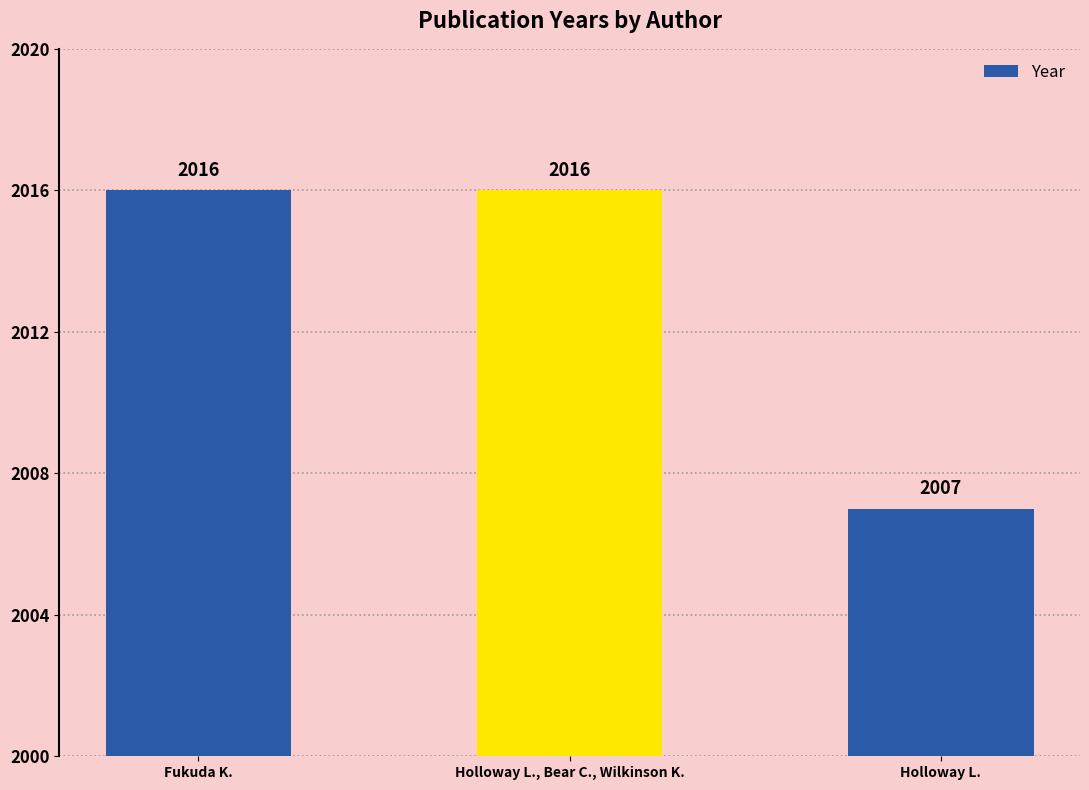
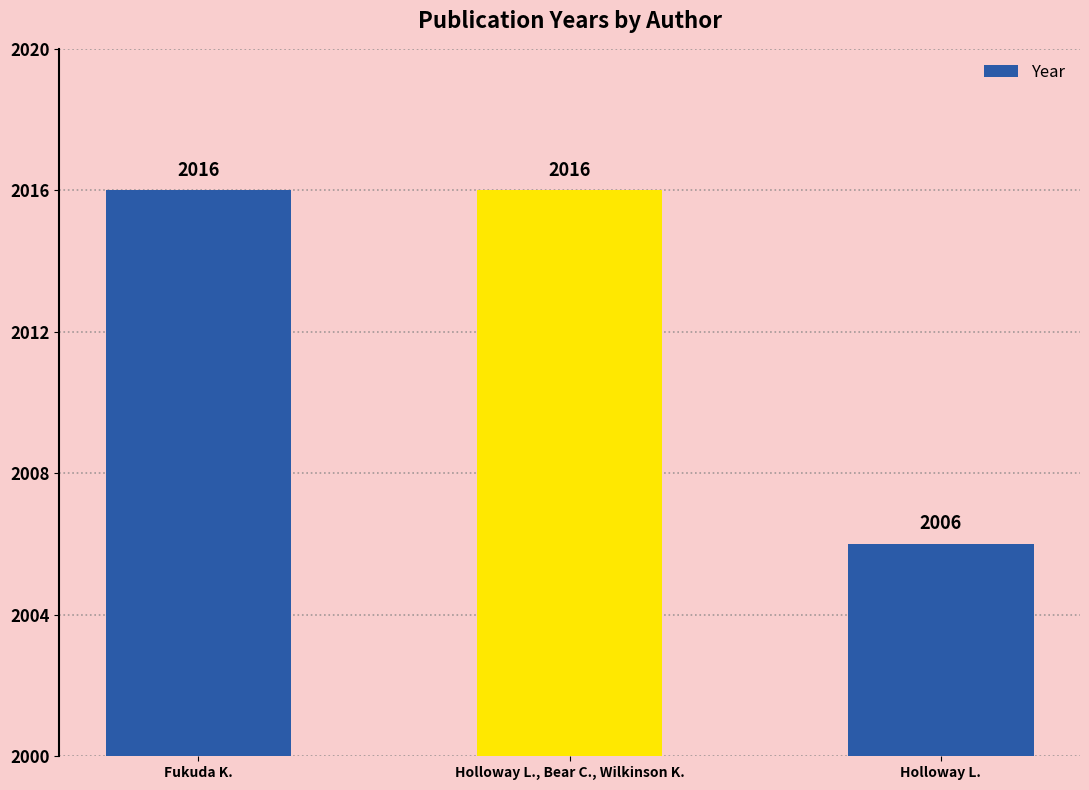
Holloway L.: 2007 -> 2006
